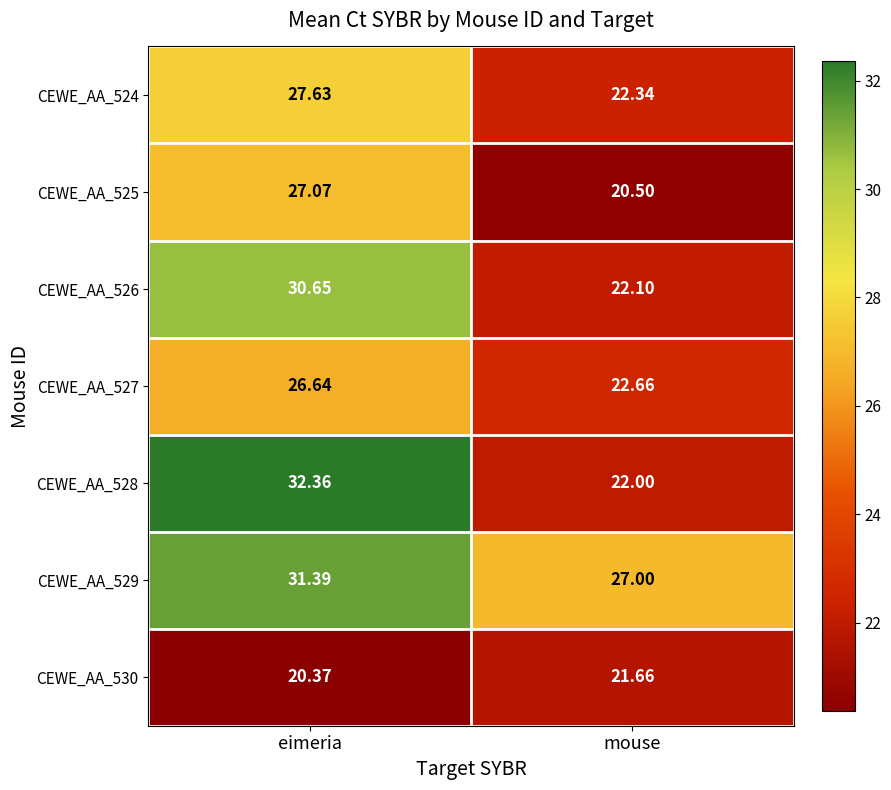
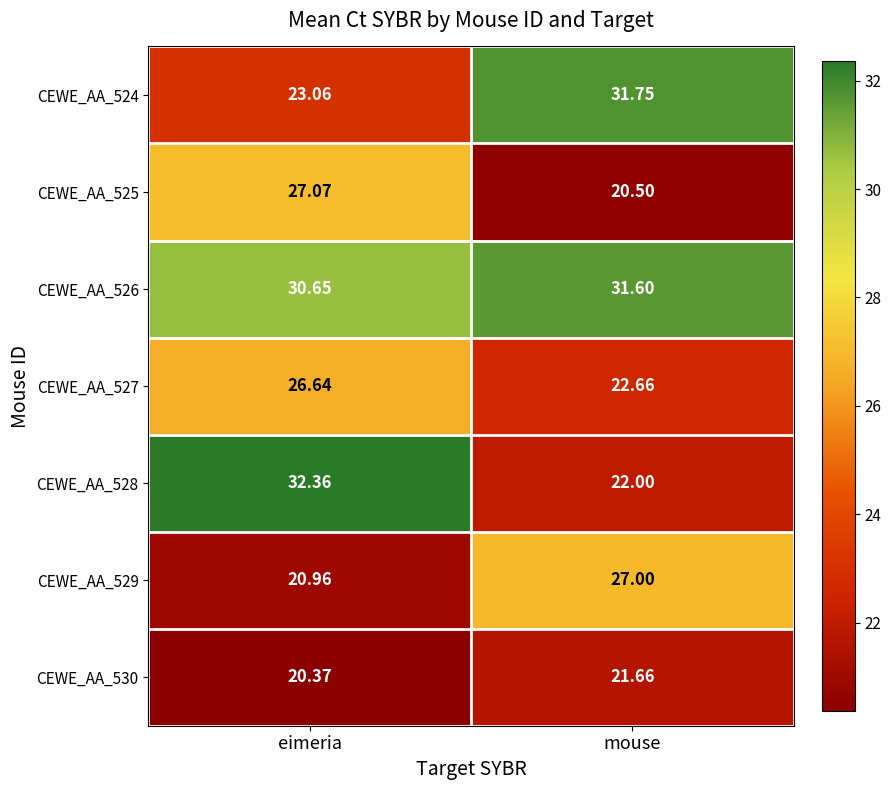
CEWE_AA_524, eimeria: 27.63 -> 23.06
CEWE_AA_524, mouse: 22.34 -> 31.75
CEWE_AA_526, mouse: 22.10 -> 31.60
CEWE_AA_529, eimeria: 31.39 -> 20.96
